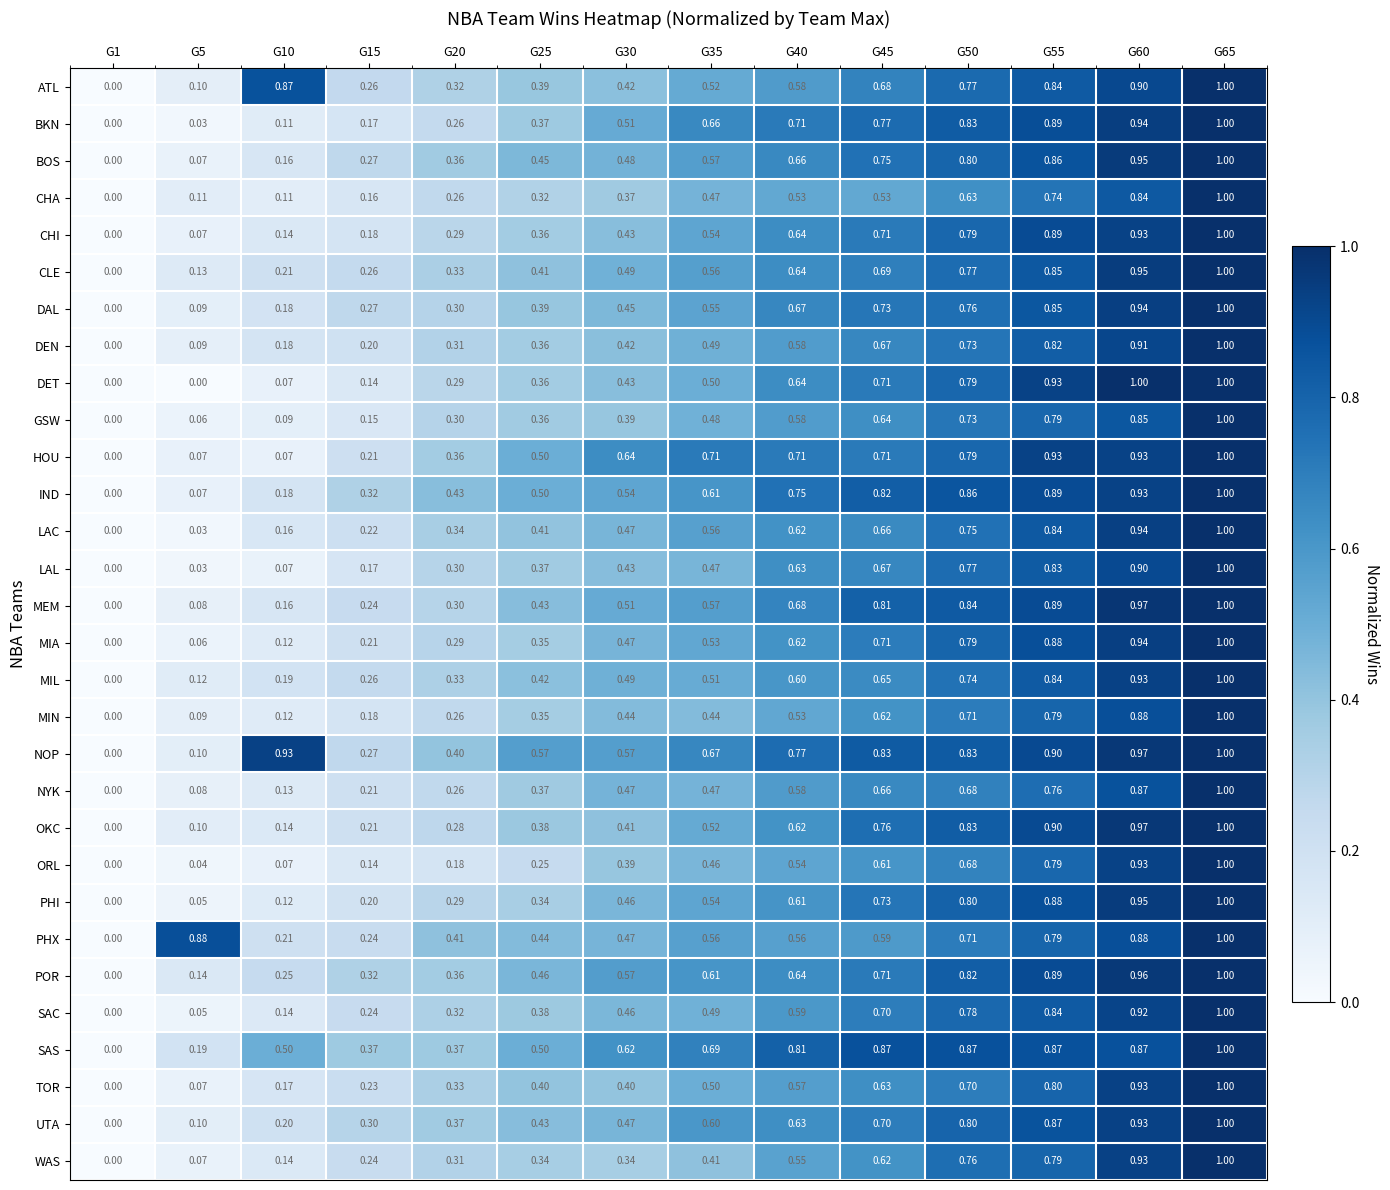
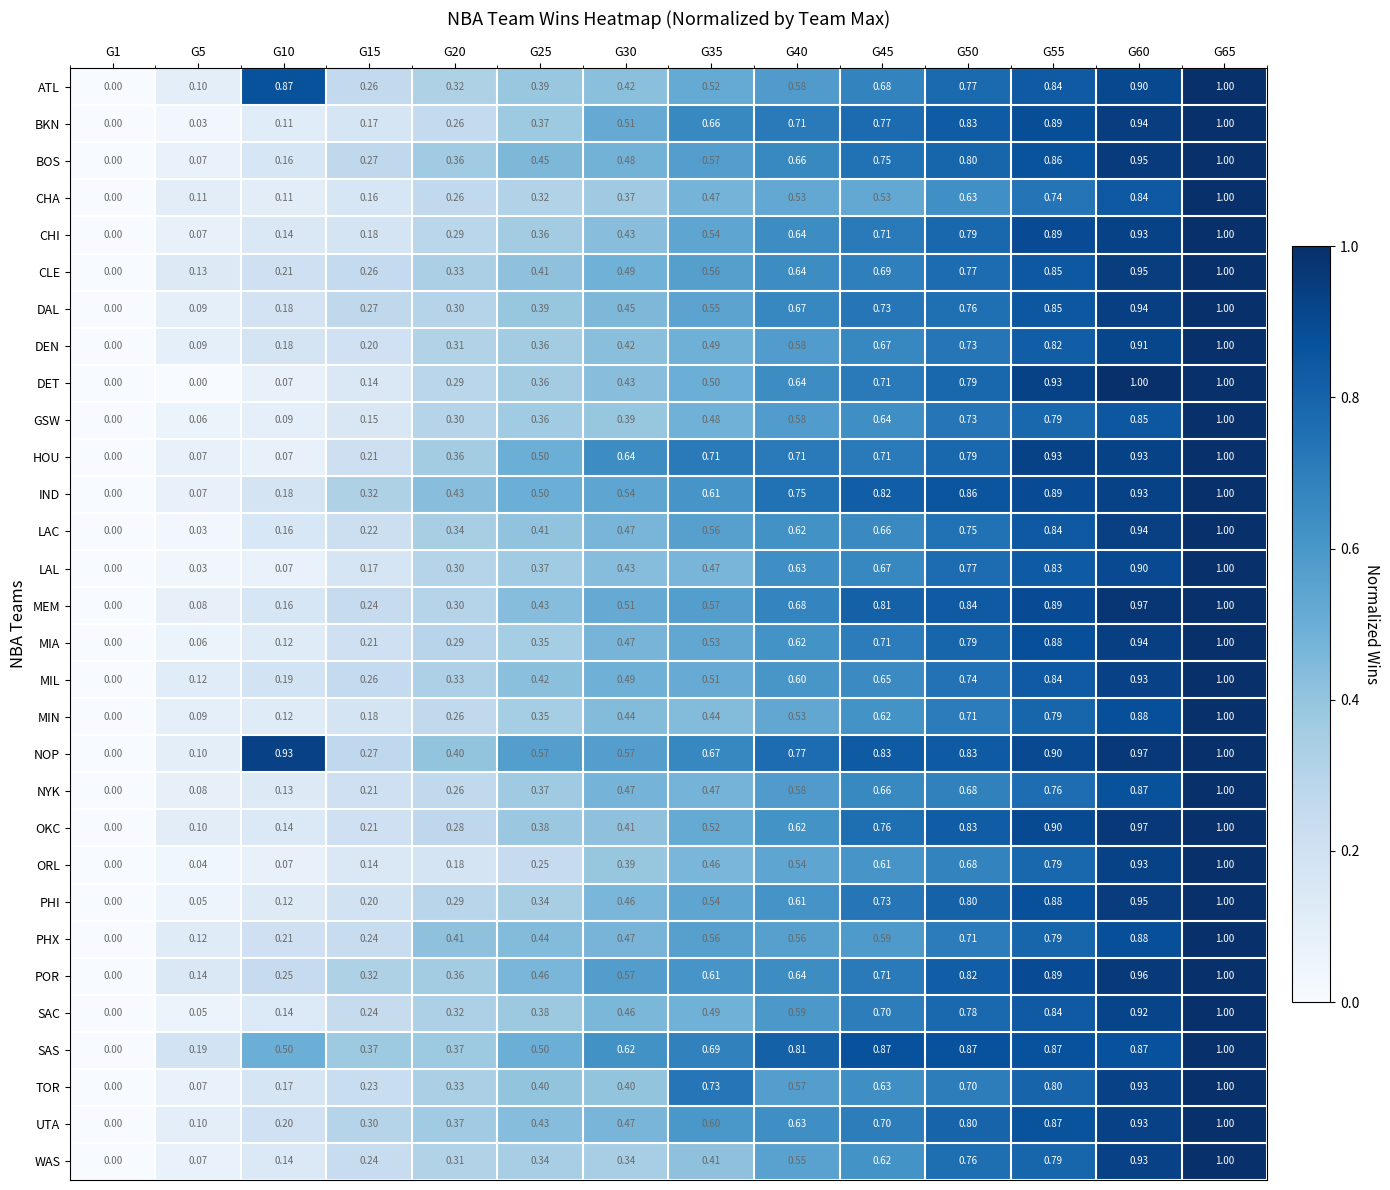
PHX, G5: 0.88 -> 0.12
TOR, G35: 0.50 -> 0.73
